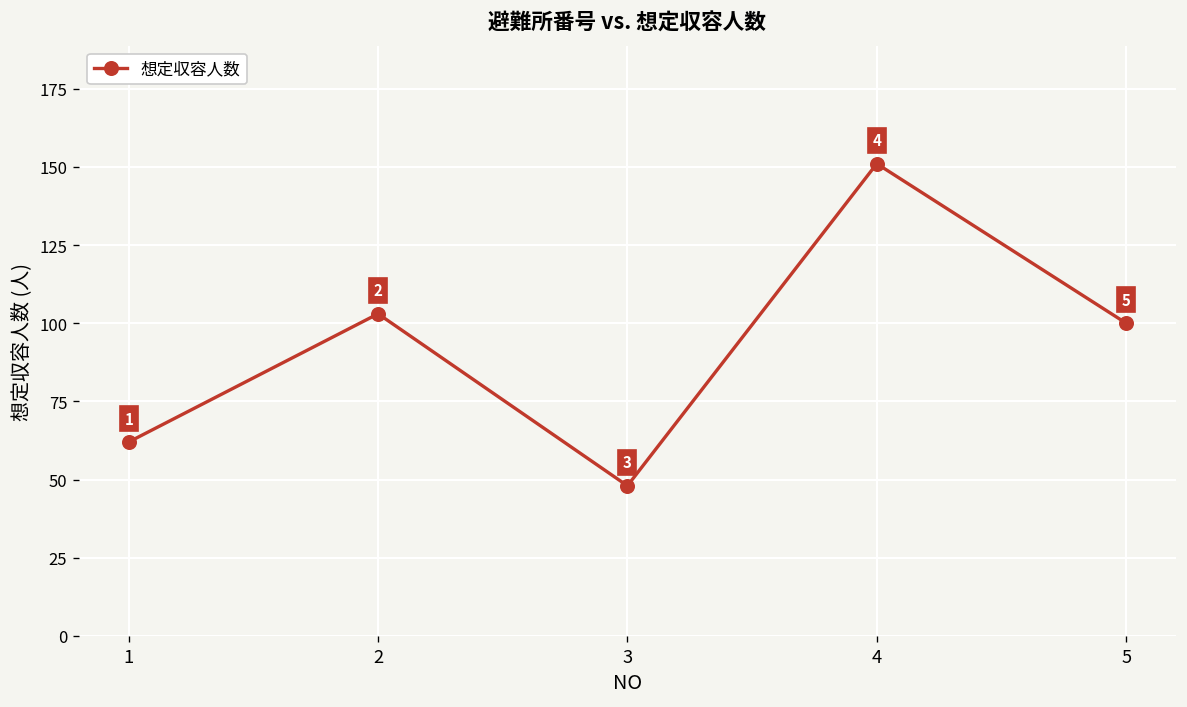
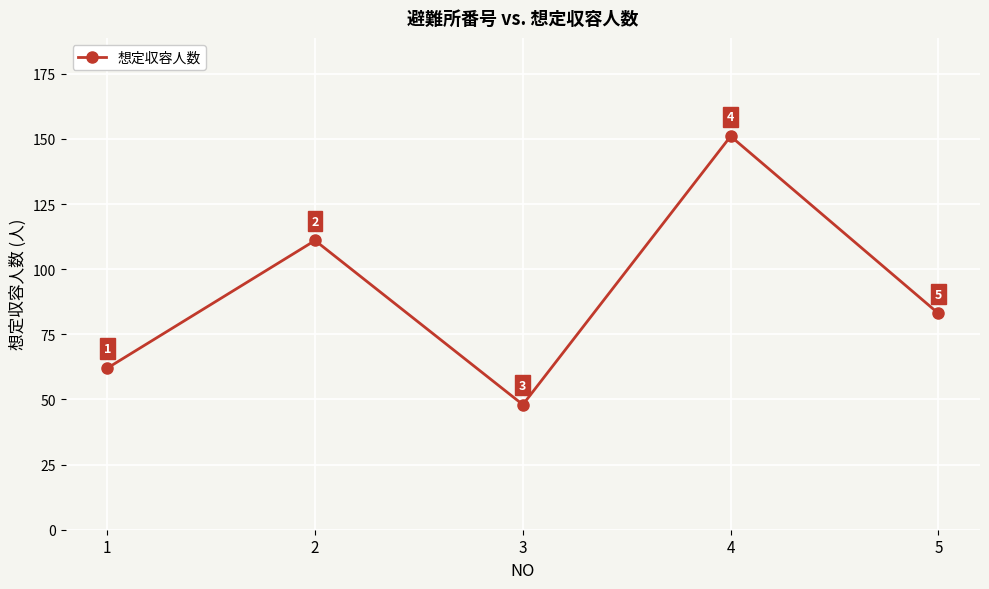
2: 103 -> 111
5: 100 -> 83
